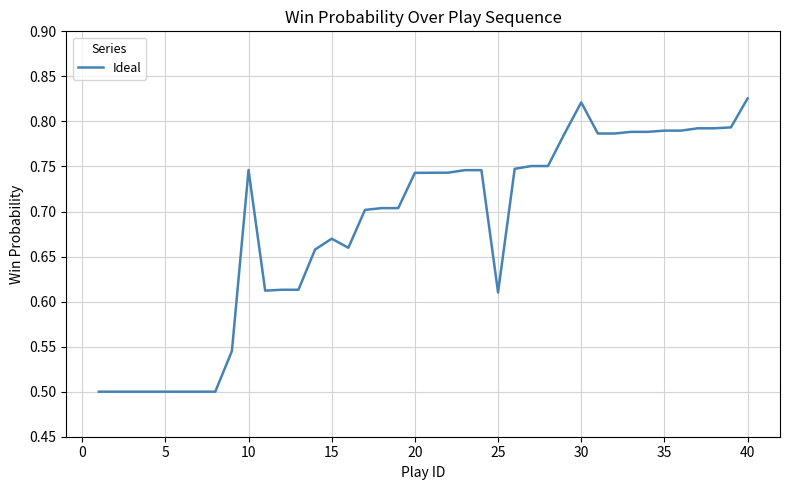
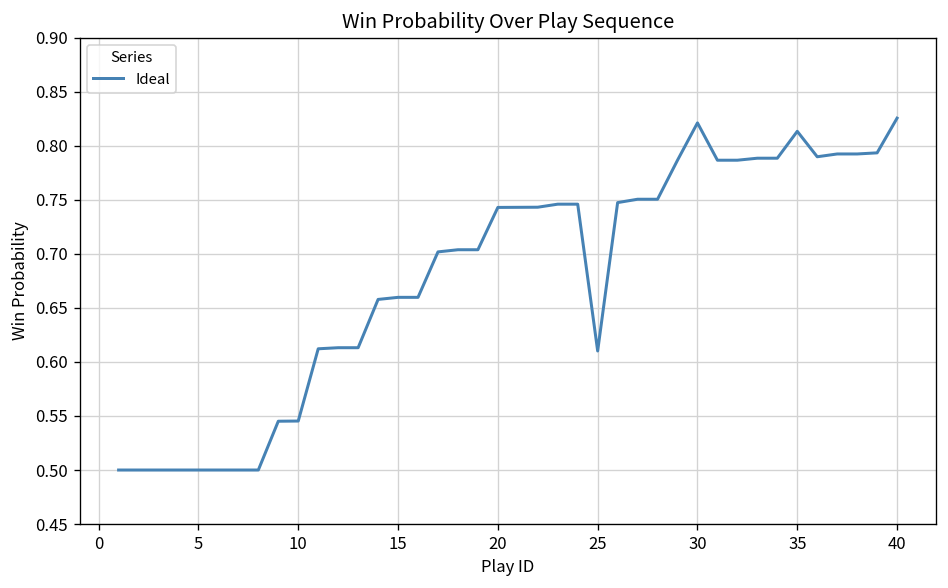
10: 0.75 -> 0.55
15: 0.67 -> 0.66
35: 0.79 -> 0.81
